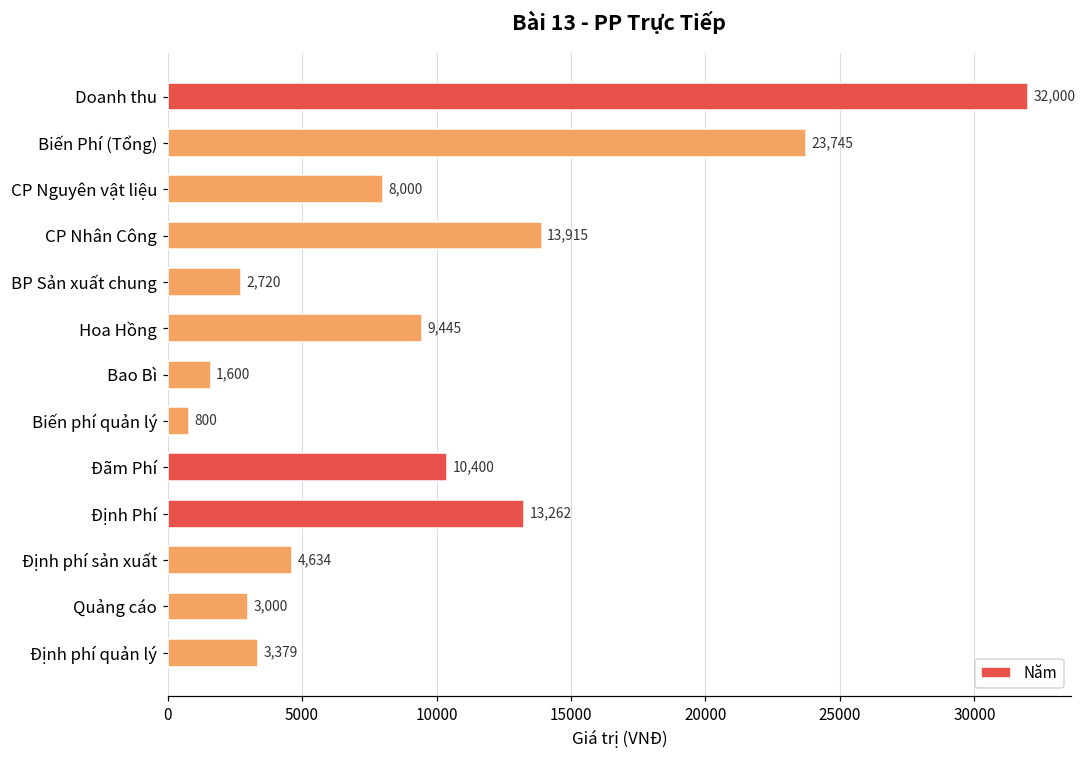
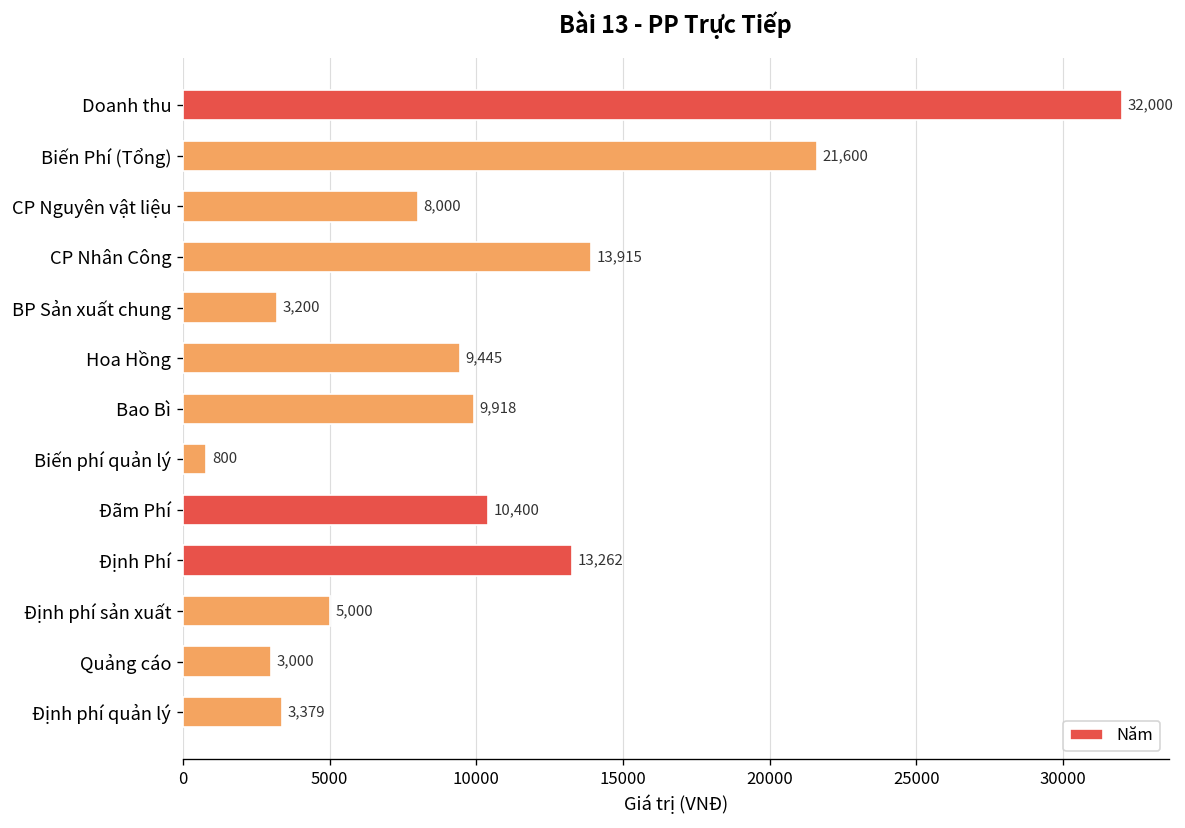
Biến Phí (Tổng): 23,745 -> 21,600
BP Sản xuất chung: 2,720 -> 3,200
Bao Bì: 1,600 -> 9,918
Định phí sản xuất: 4,634 -> 5,000
